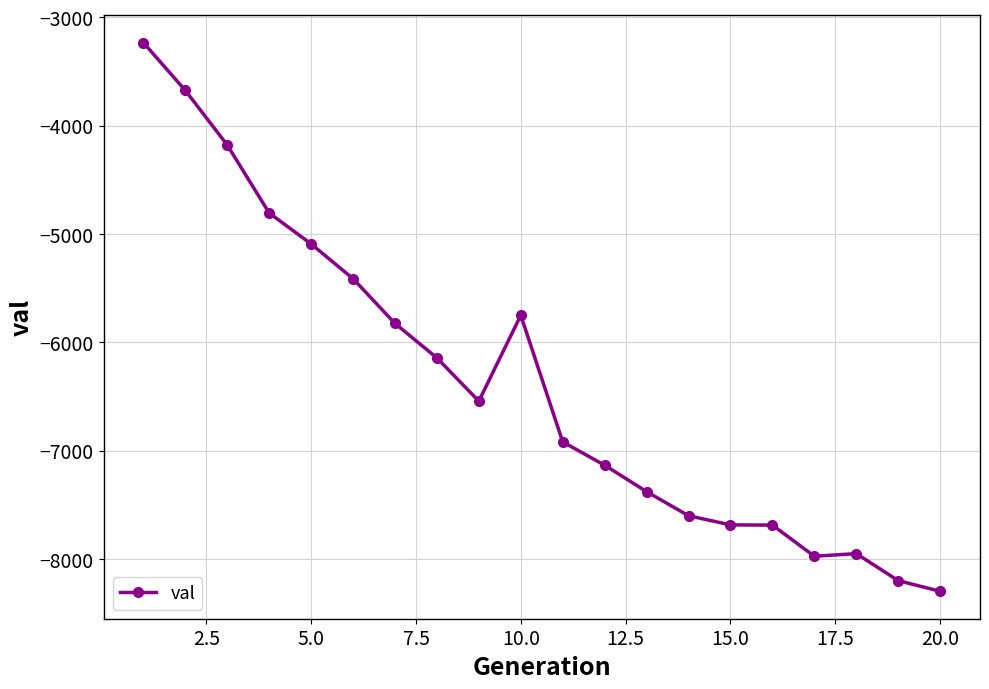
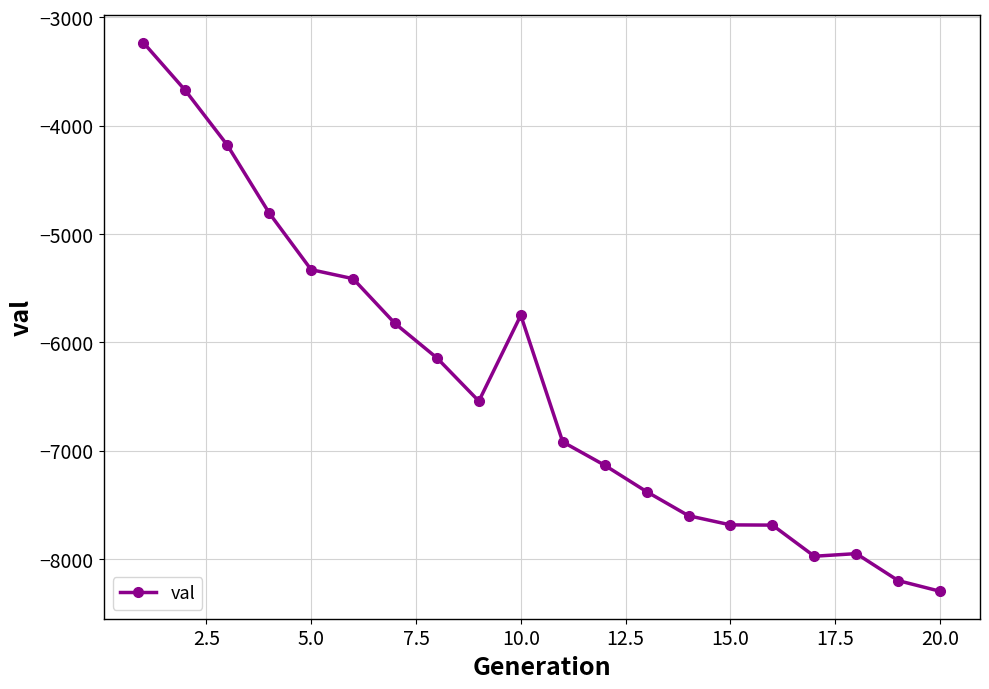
5.0: -5090 -> -5330
